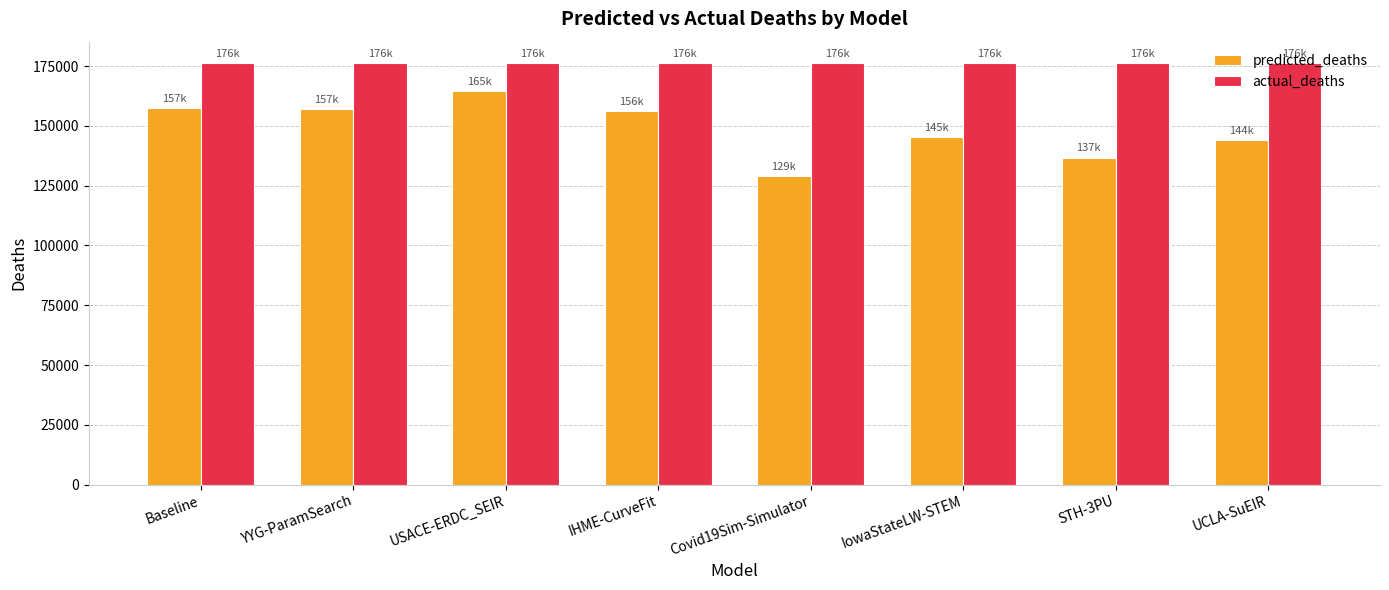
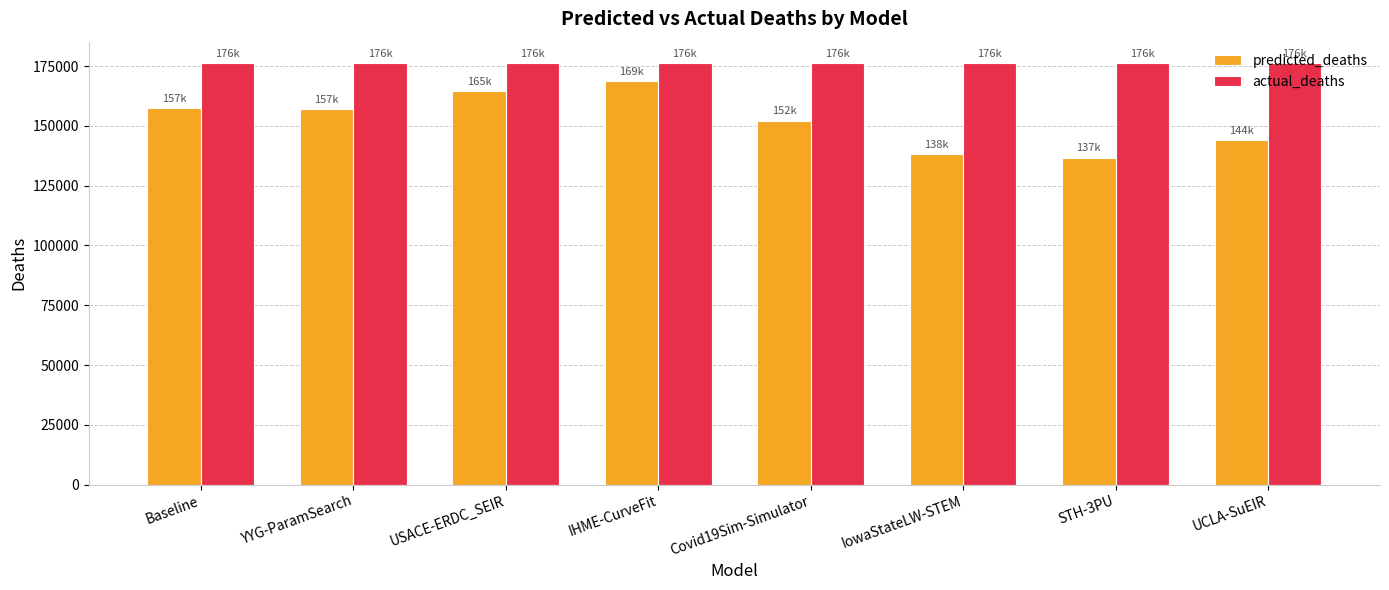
predicted_deaths, IHME-CurveFit: 156k -> 169k
predicted_deaths, Covid19Sim-Simulator: 129k -> 152k
predicted_deaths, IowaStateLW-STEM: 145k -> 138k
